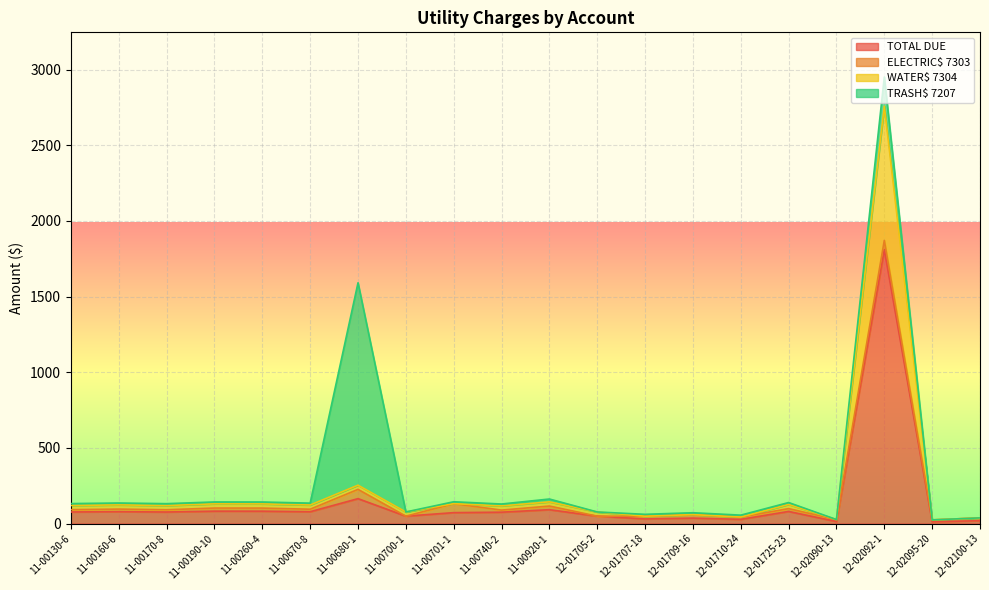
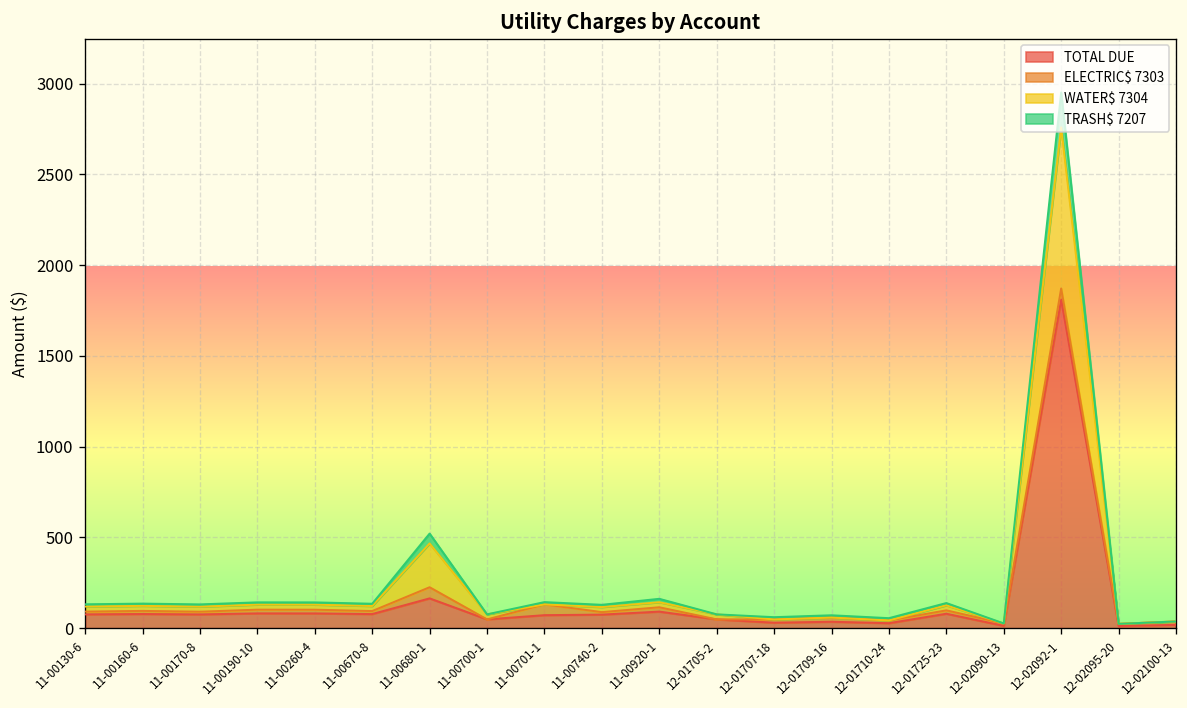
WATER$ 7304, 11-00680-1: 30 -> 240
TRASH$ 7207, 11-00680-1: 1340 -> 50
